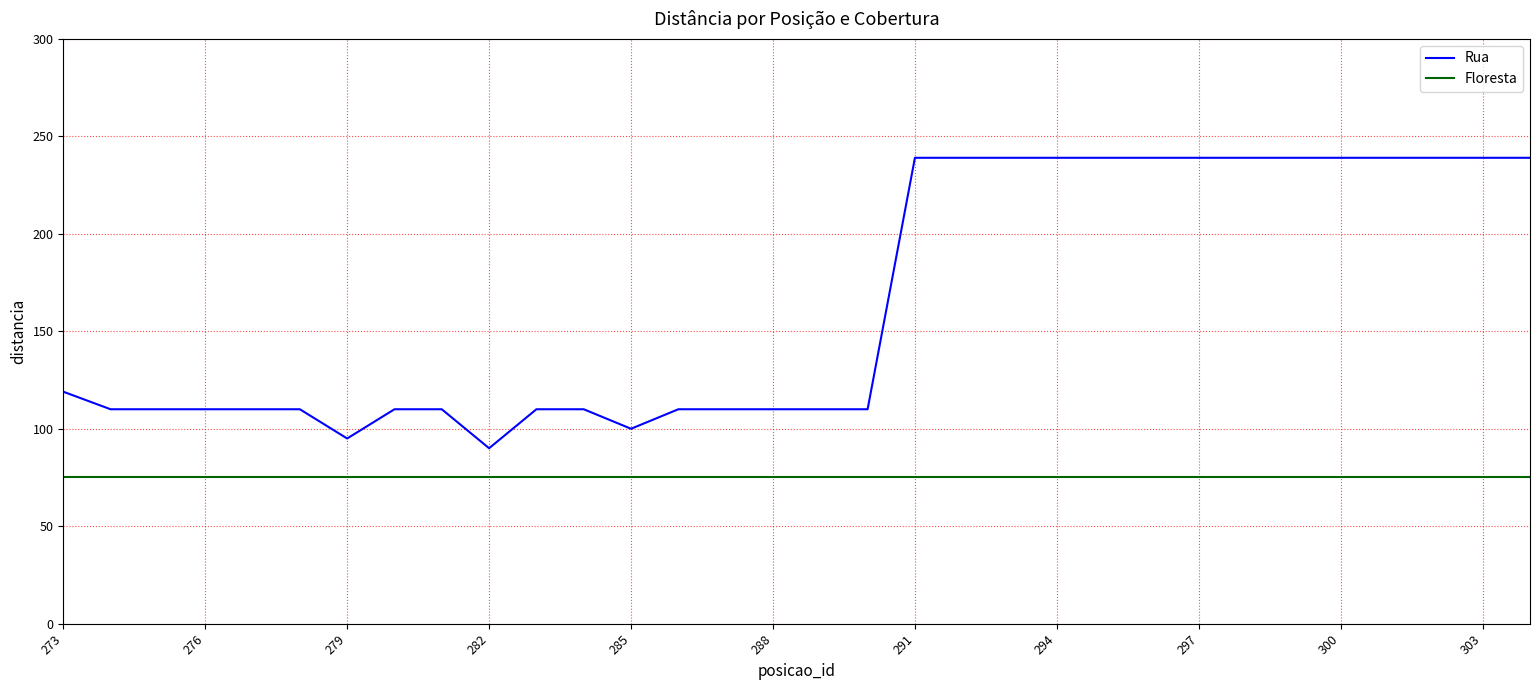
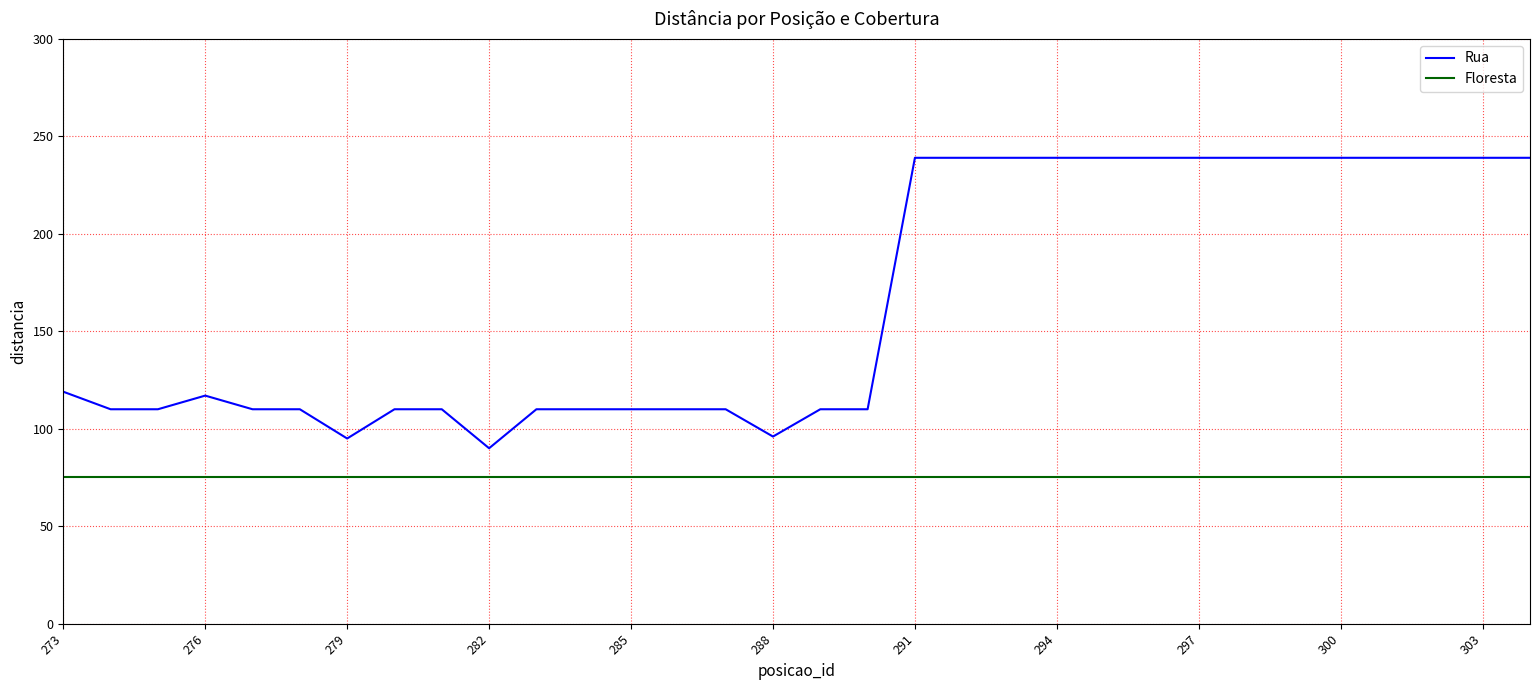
Rua, 276: 110 -> 117
Rua, 285: 100 -> 110
Rua, 288: 110 -> 96
